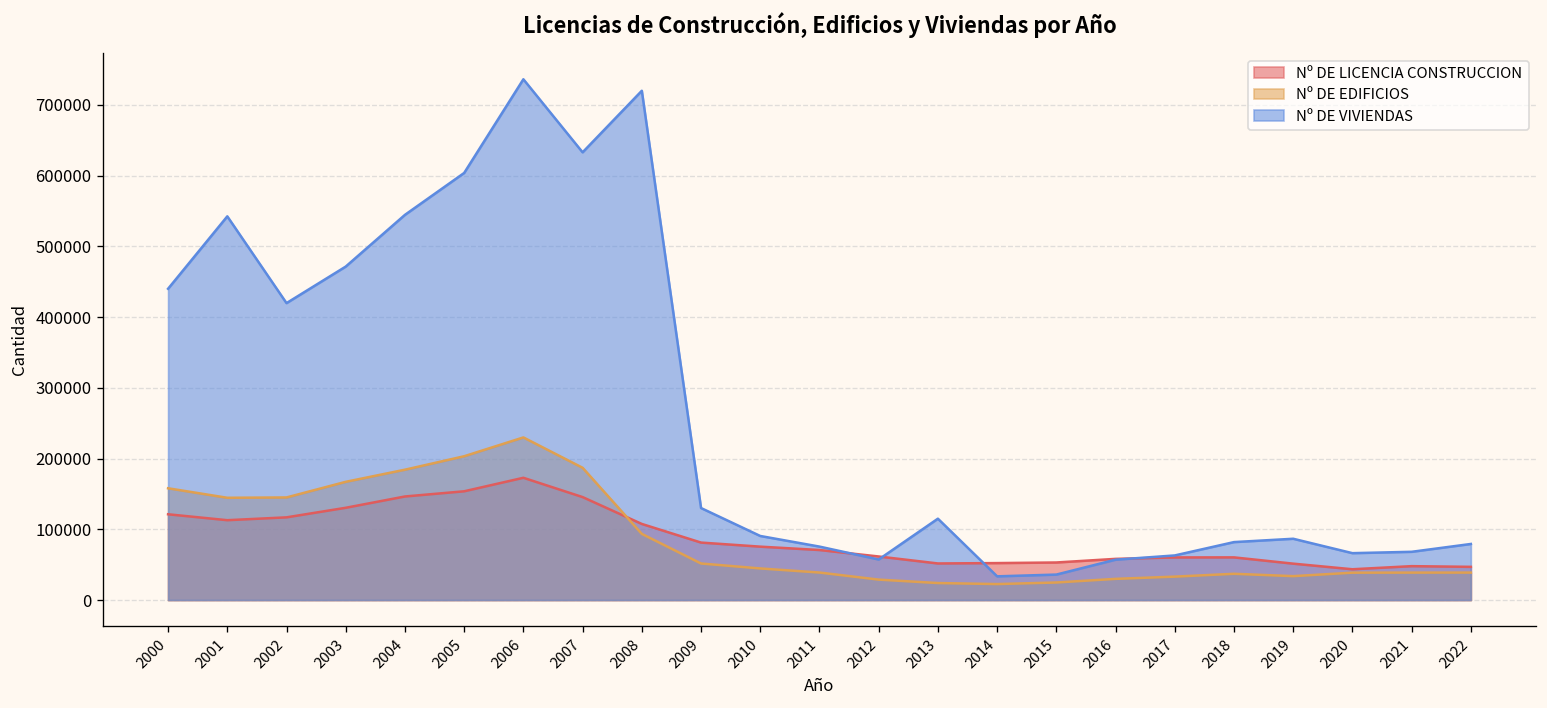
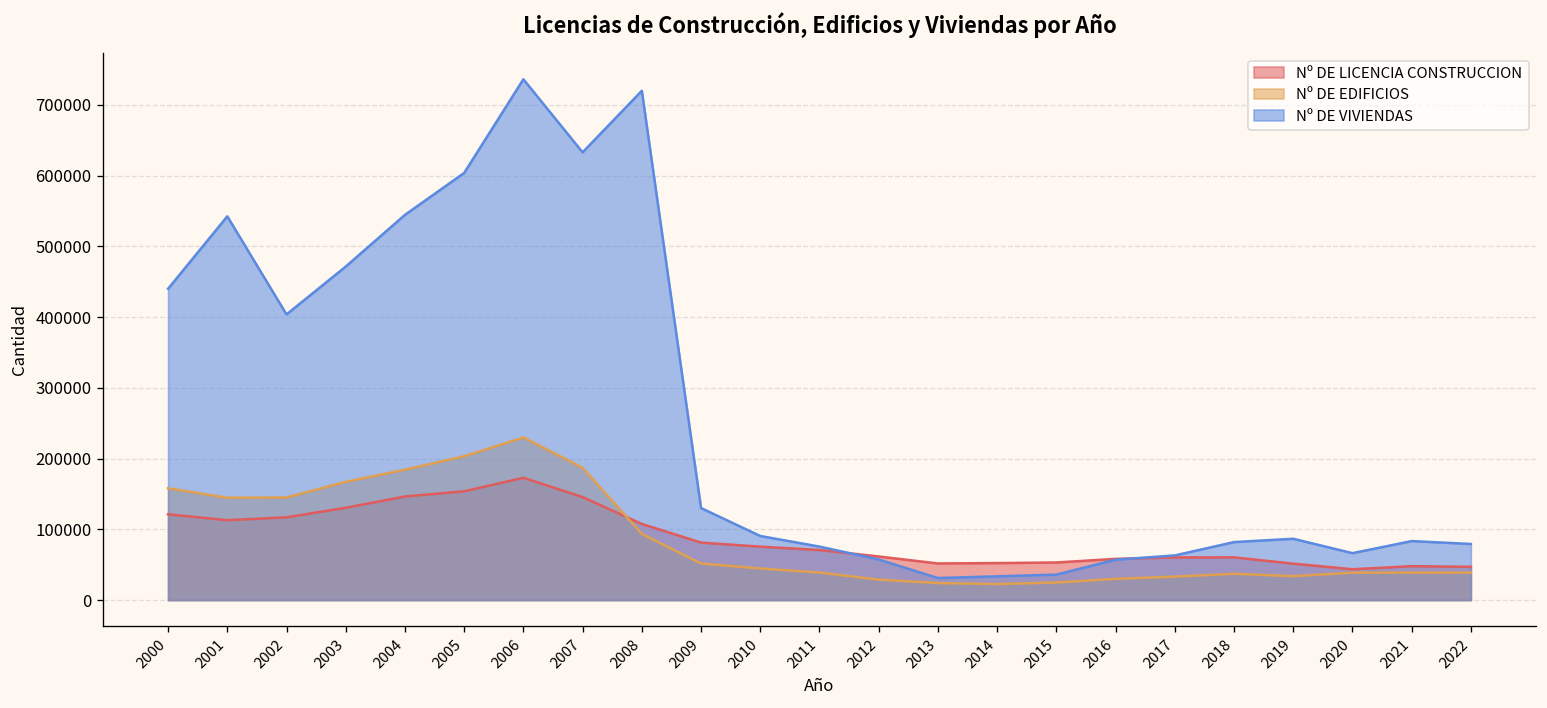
Nº DE VIVIENDAS, 2002: 420000 -> 400000
Nº DE VIVIENDAS, 2013: 120000 -> 30000
Nº DE VIVIENDAS, 2021: 70000 -> 80000
